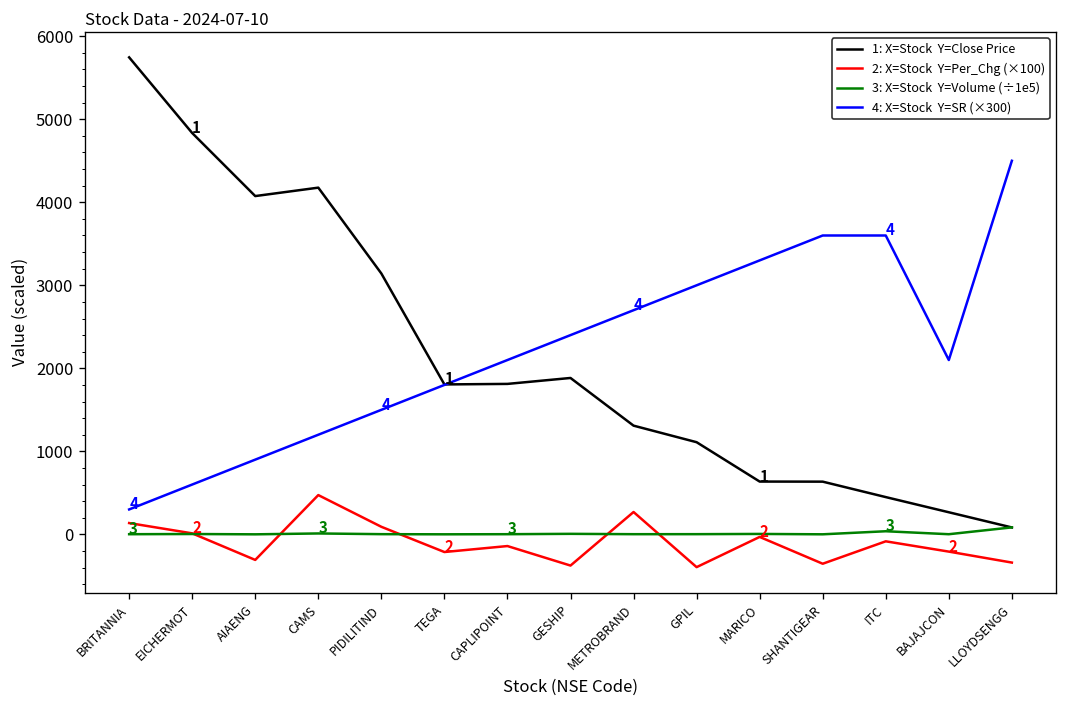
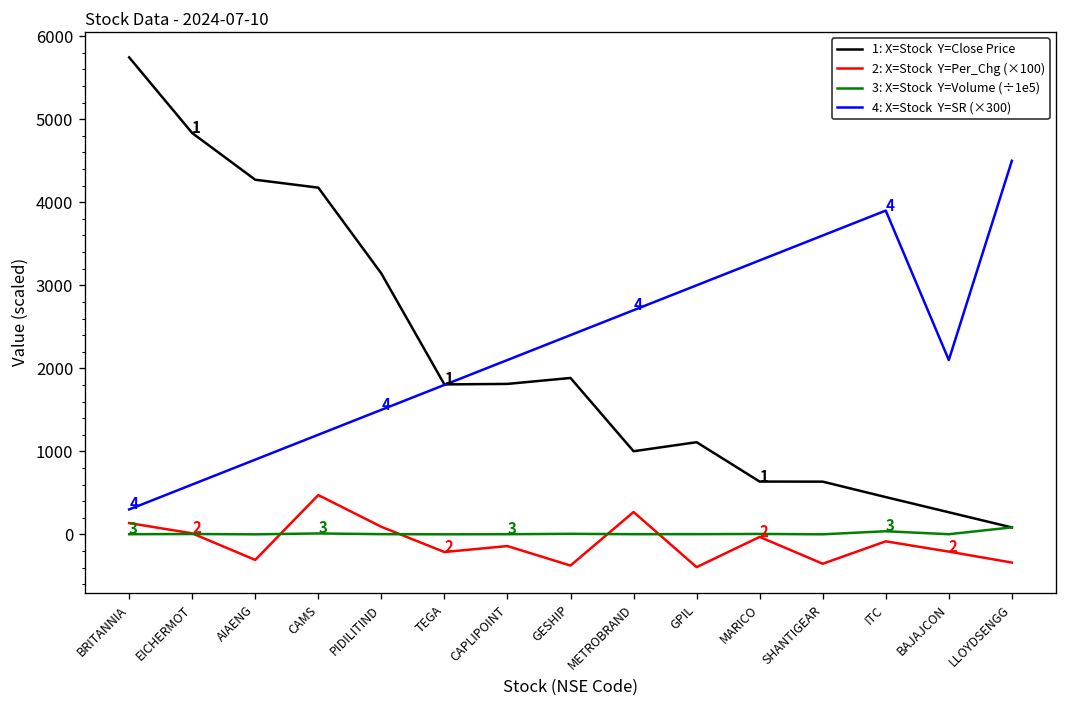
1: X=Stock Y=Close Price, AIAENG: 4100 -> 4300
1: X=Stock Y=Close Price, METROBRAND: 1300 -> 1000
4: X=Stock Y=SR (×300), ITC: 3600 -> 3900
